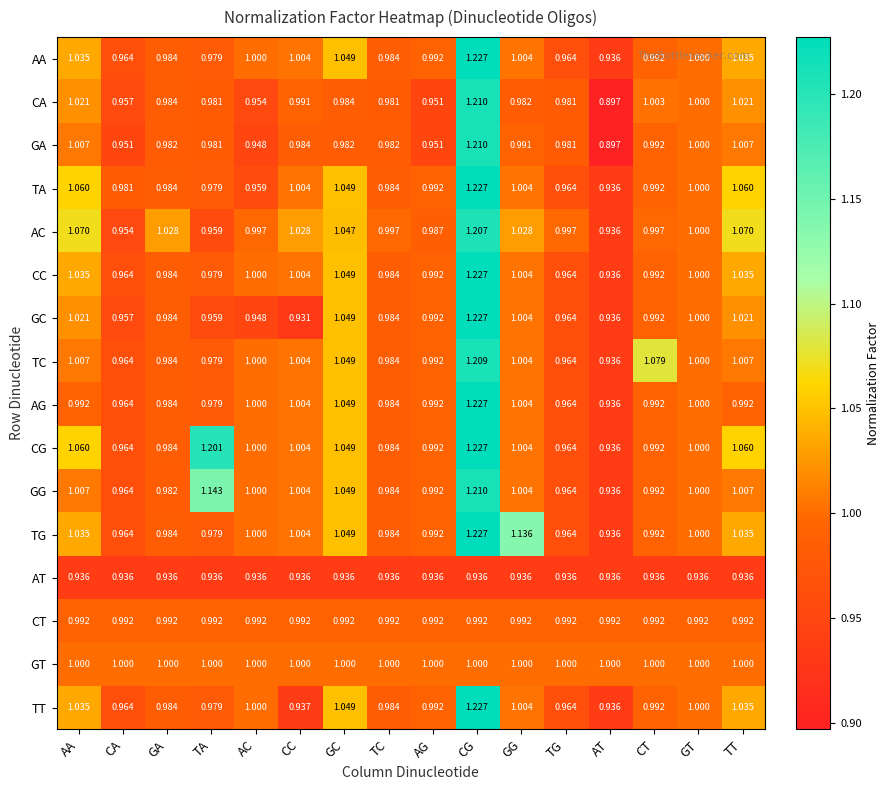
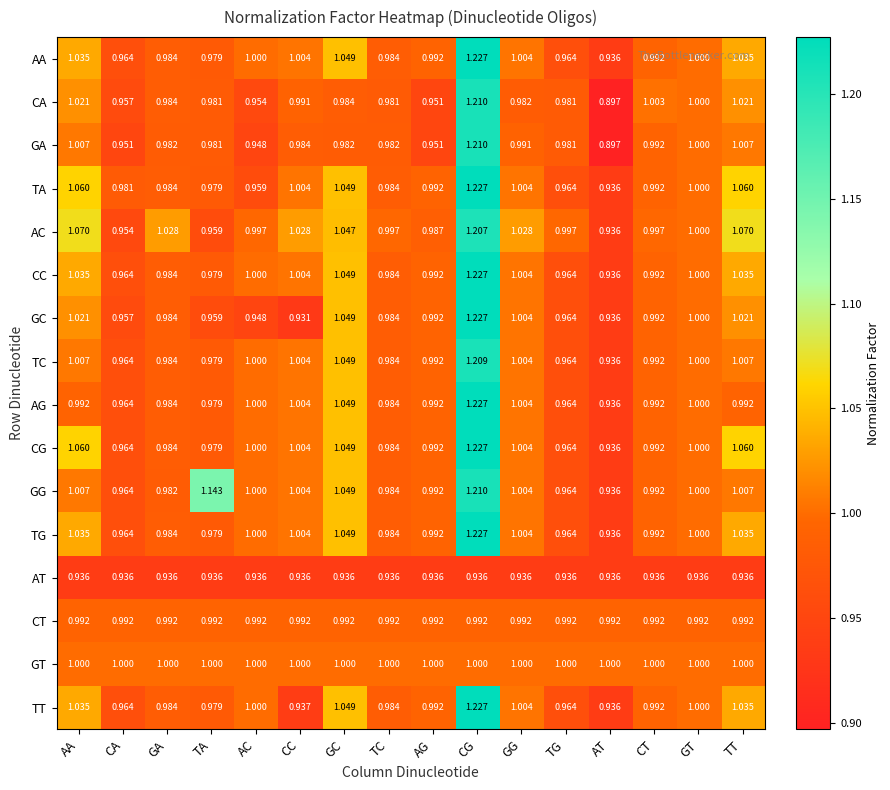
TC, CT: 1.079 -> 0.992
CG, TA: 1.201 -> 0.979
TG, GG: 1.136 -> 1.004
